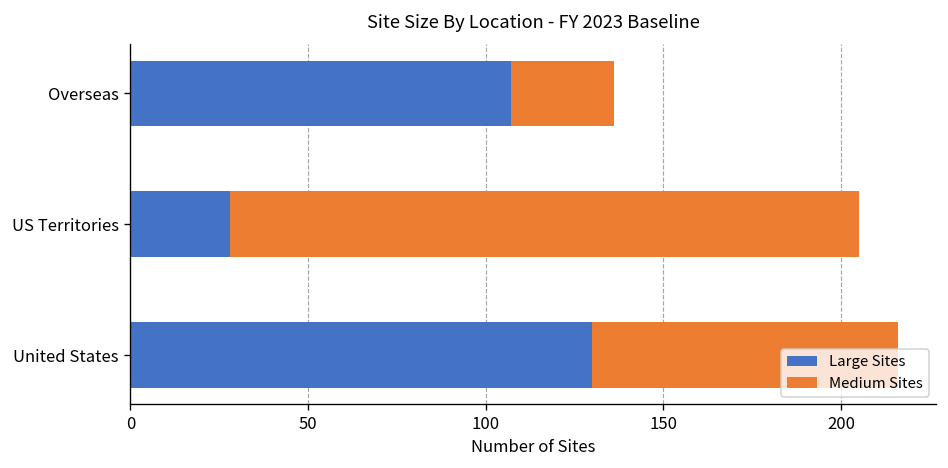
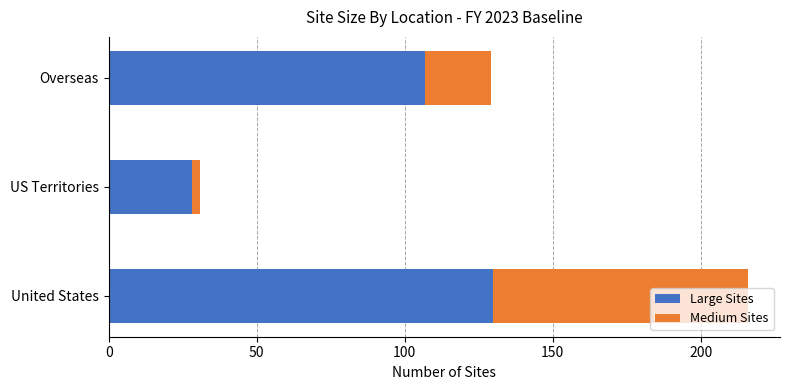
Medium Sites, Overseas: 29 -> 22
Medium Sites, US Territories: 177 -> 3
